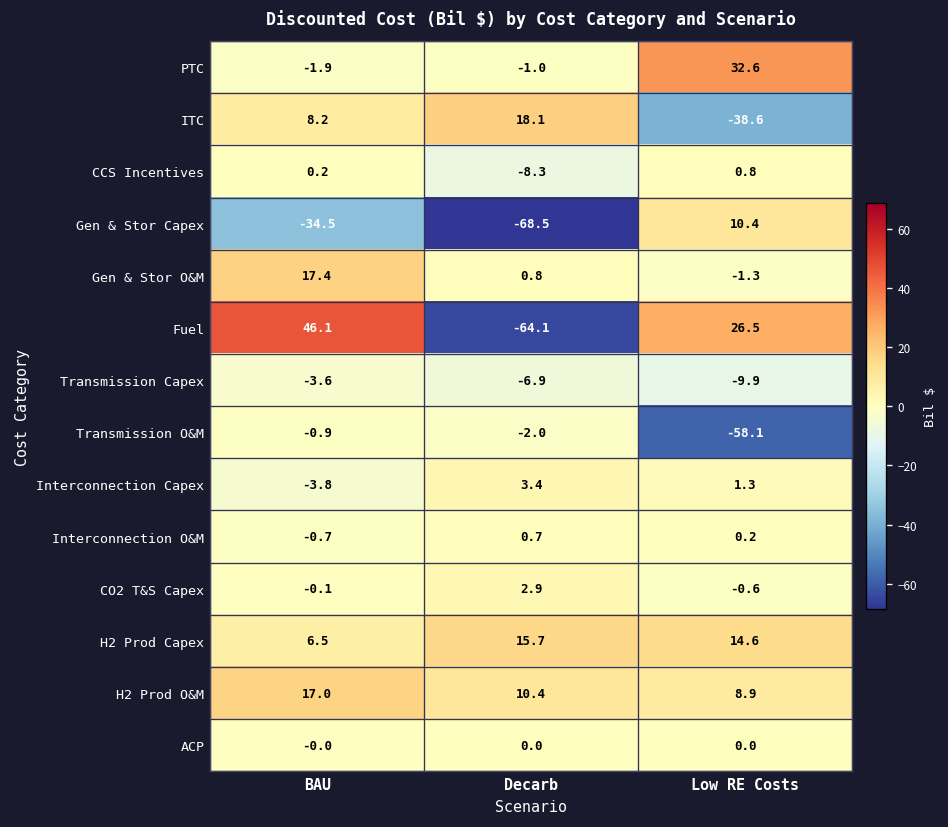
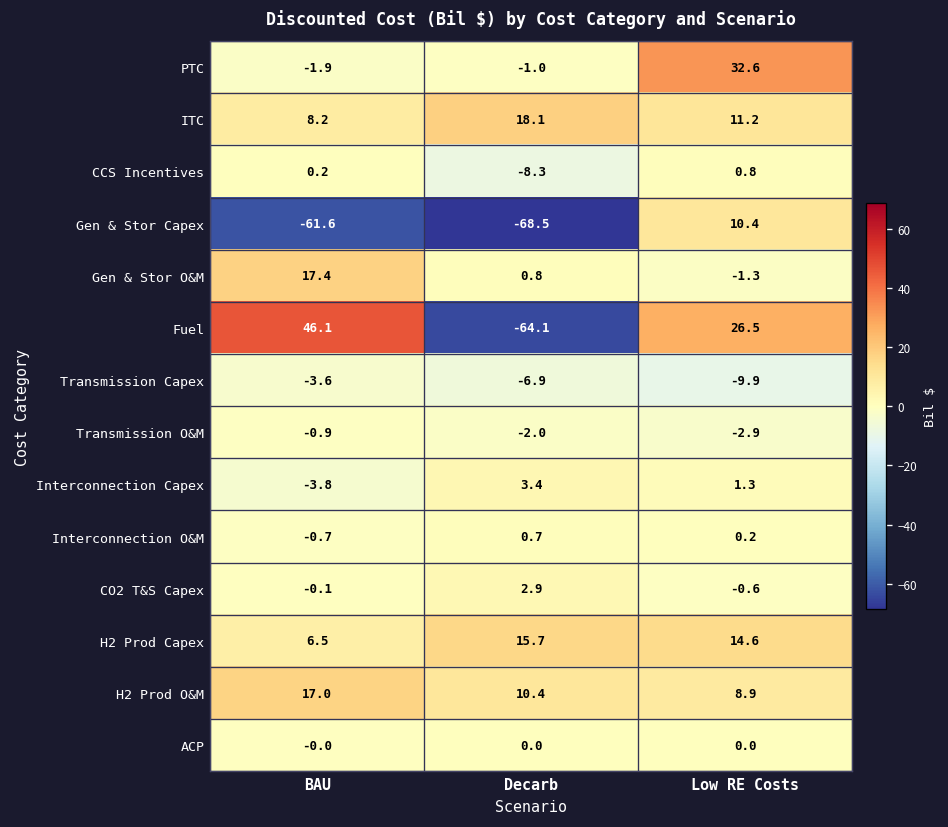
ITC, Low RE Costs: -38.6 -> 11.2
Gen & Stor Capex, BAU: -34.5 -> -61.6
Transmission O&M, Low RE Costs: -58.1 -> -2.9
